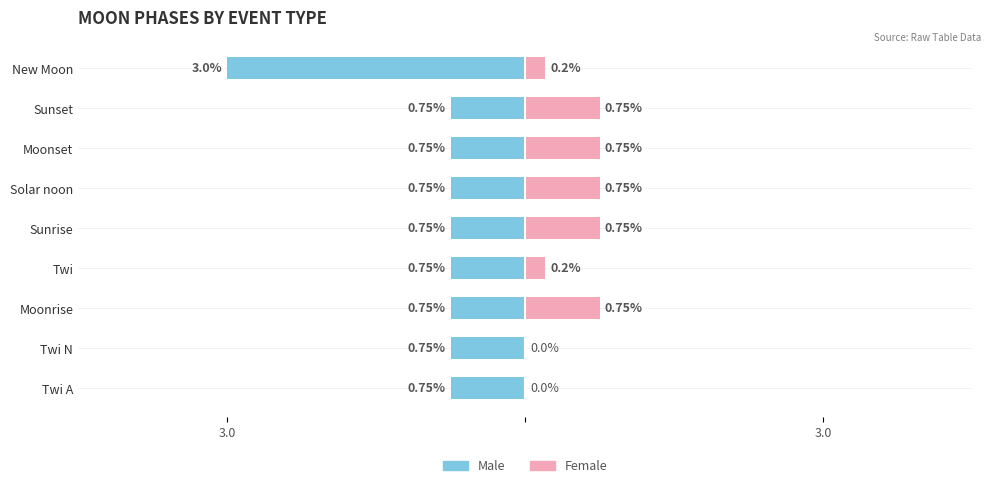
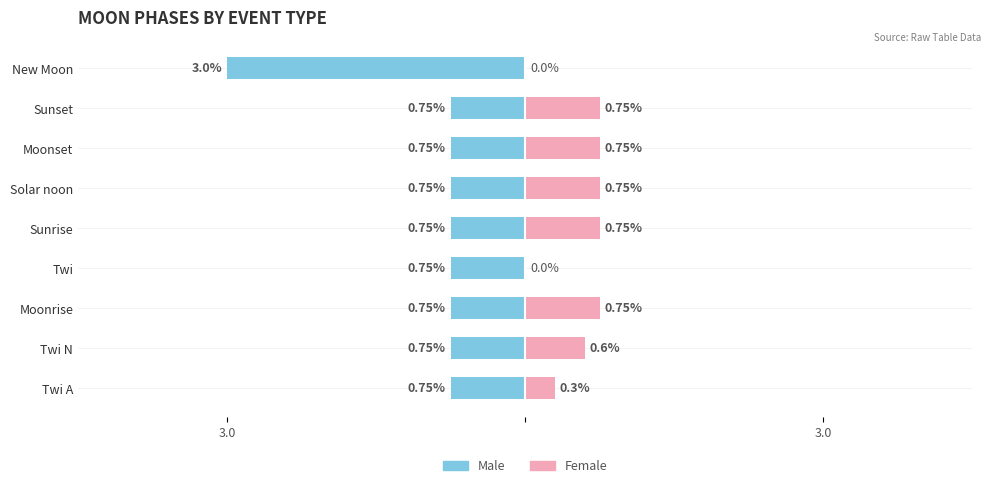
Female, New Moon: 0.2% -> 0.0%
Female, Twi: 0.2% -> 0.0%
Female, Twi N: 0.0% -> 0.6%
Female, Twi A: 0.0% -> 0.3%
